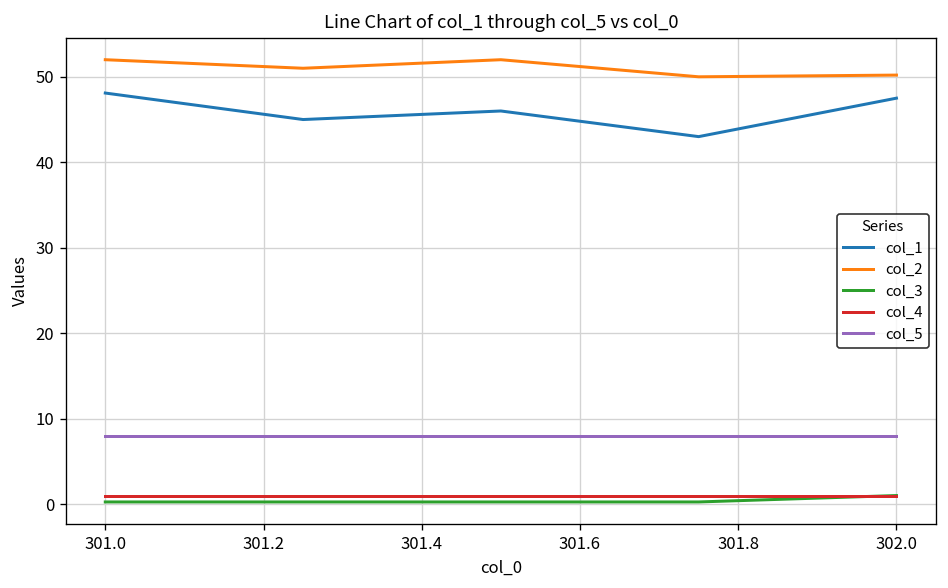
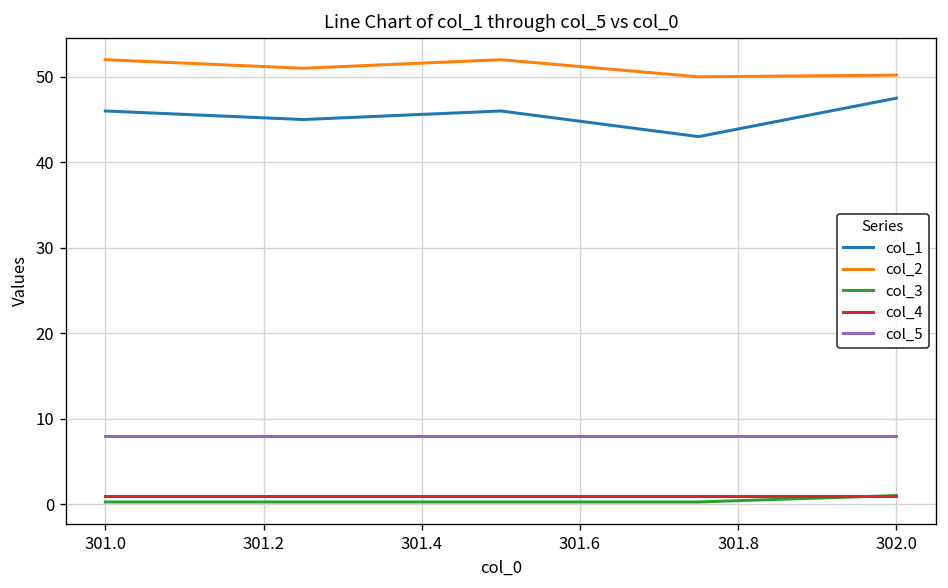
col_1, 301.0: 48 -> 46
